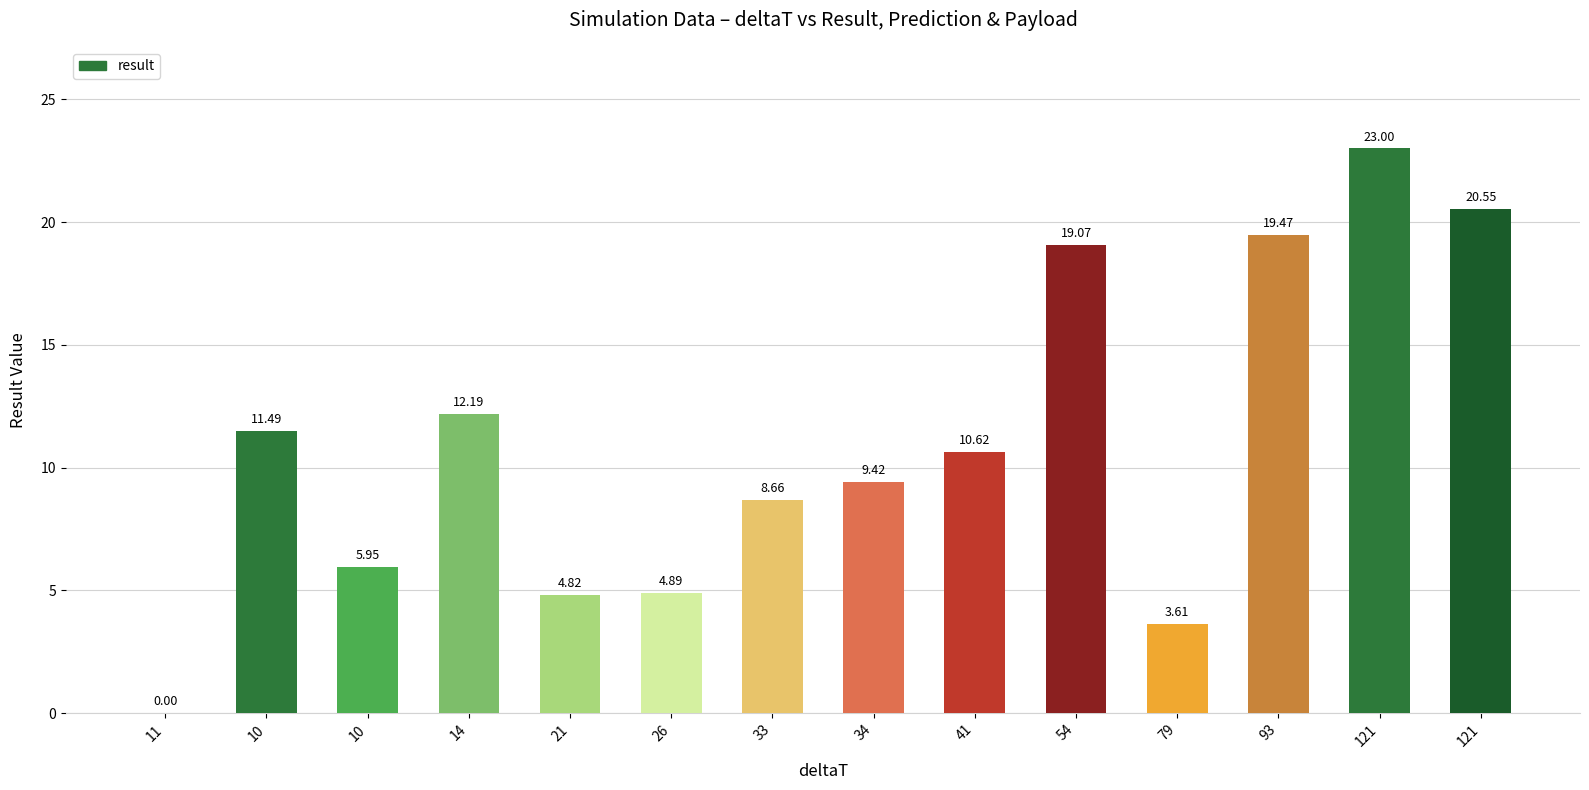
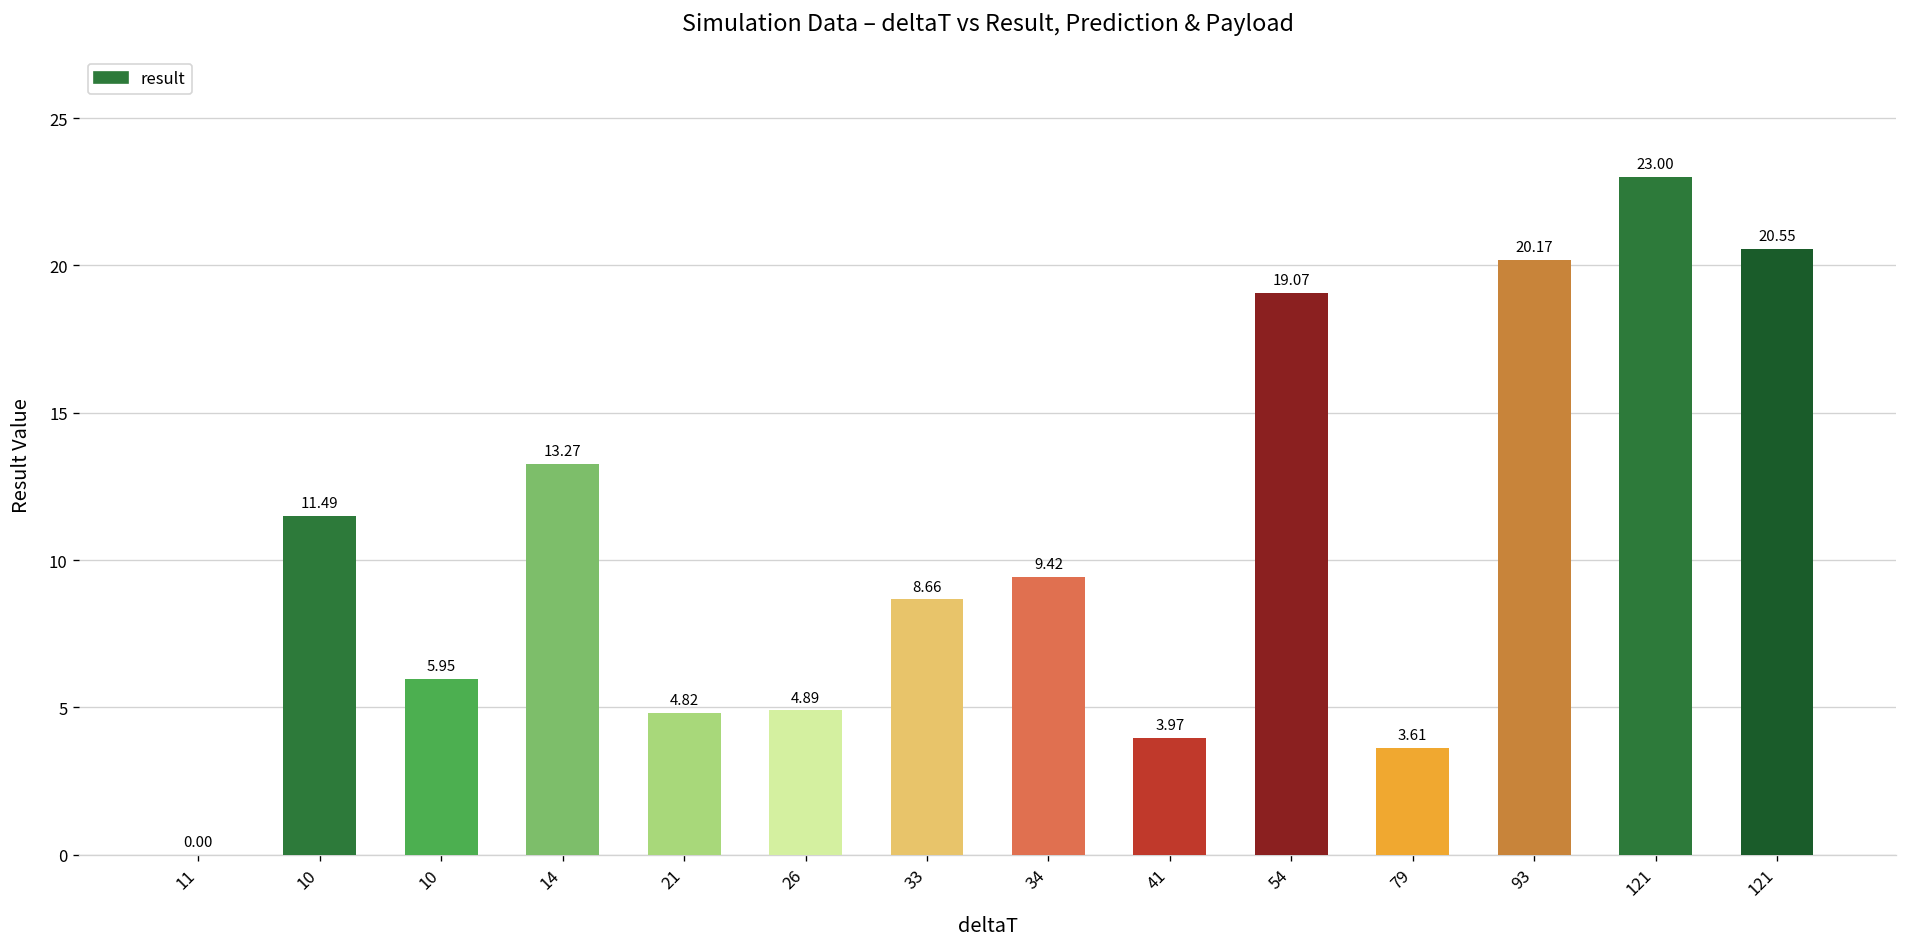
14: 12.19 -> 13.27
41: 10.62 -> 3.97
93: 19.47 -> 20.17
